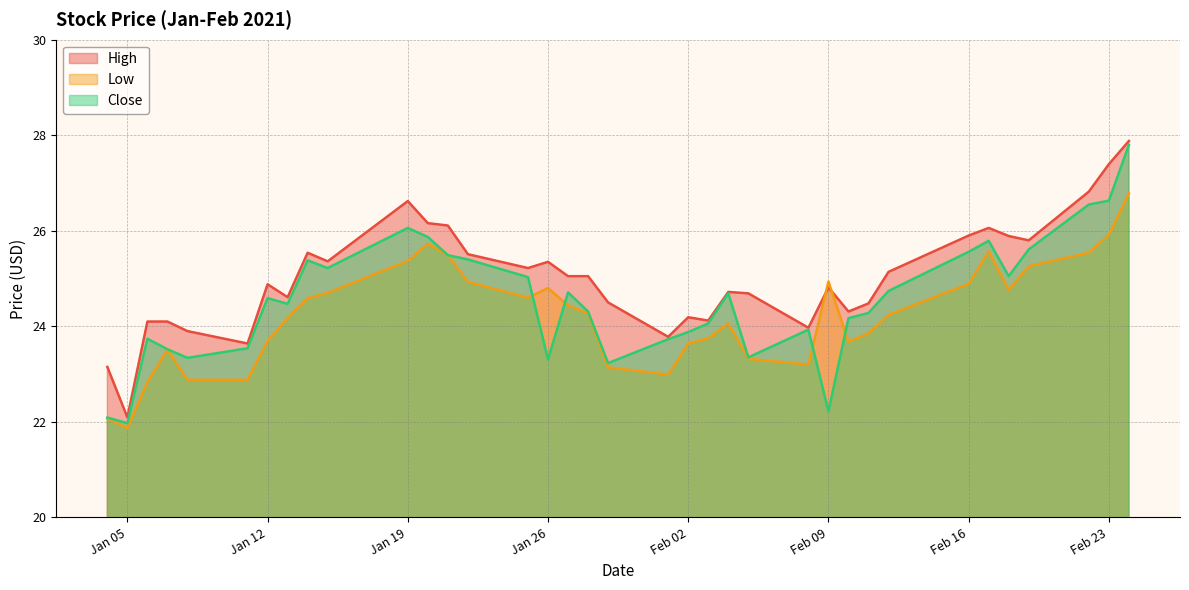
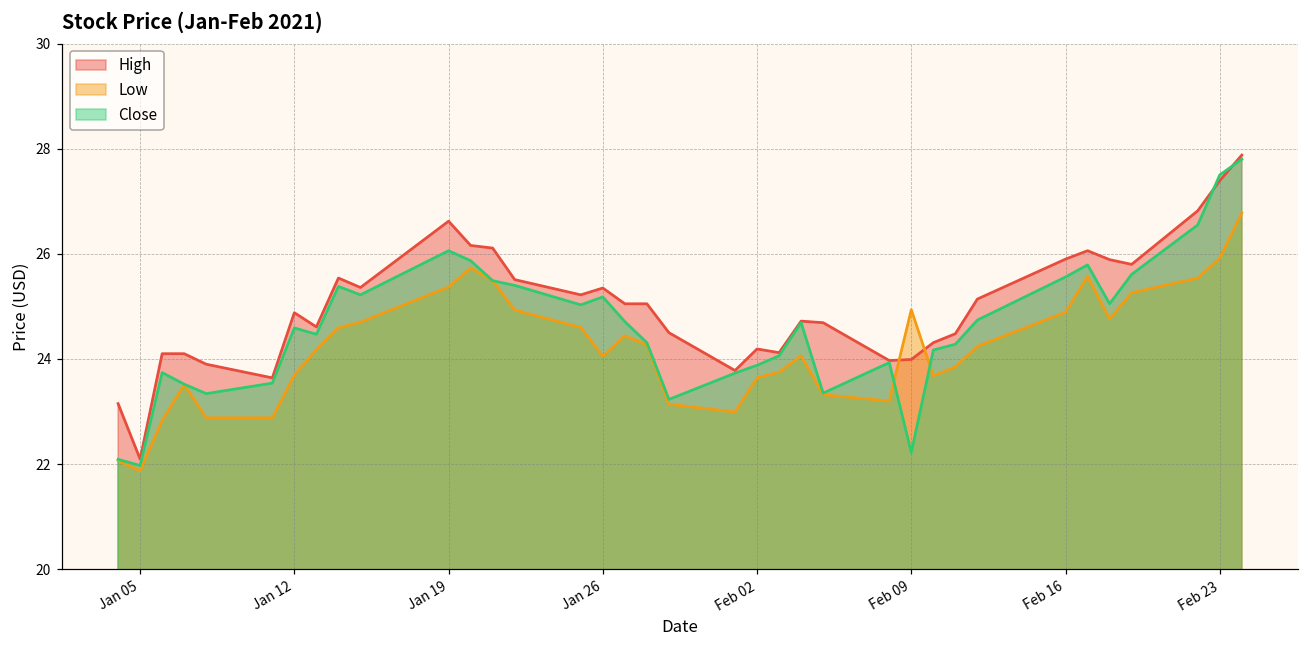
Low, Jan 26: 24.8 -> 24.1
Close, Jan 26: 23.3 -> 25.2
High, Feb 09: 24.8 -> 24.0
Close, Feb 23: 26.6 -> 27.5
